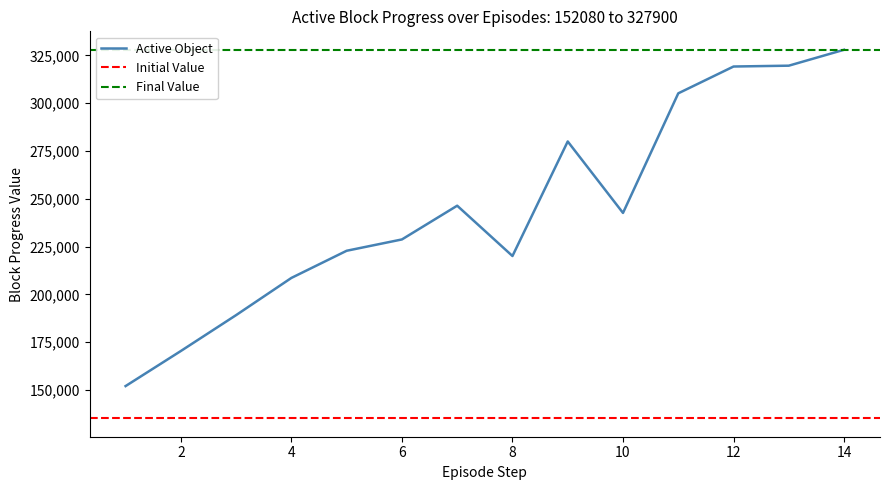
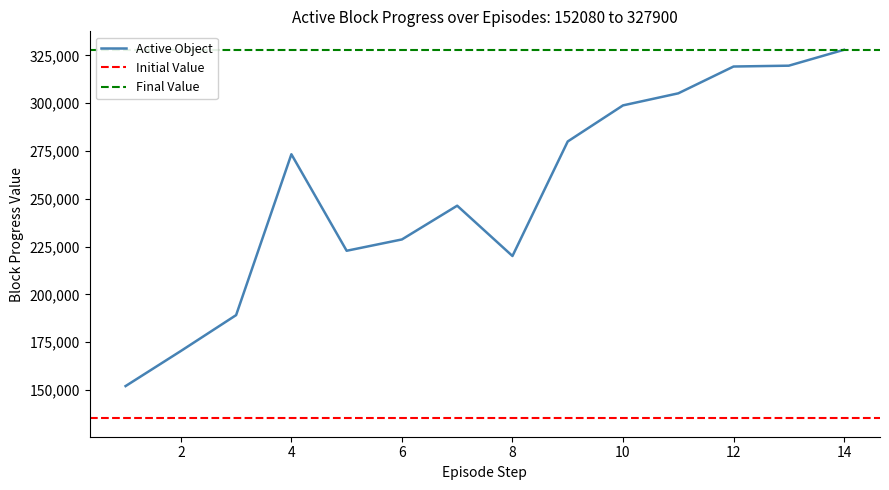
4: 209,000 -> 273,000
10: 243,000 -> 299,000
